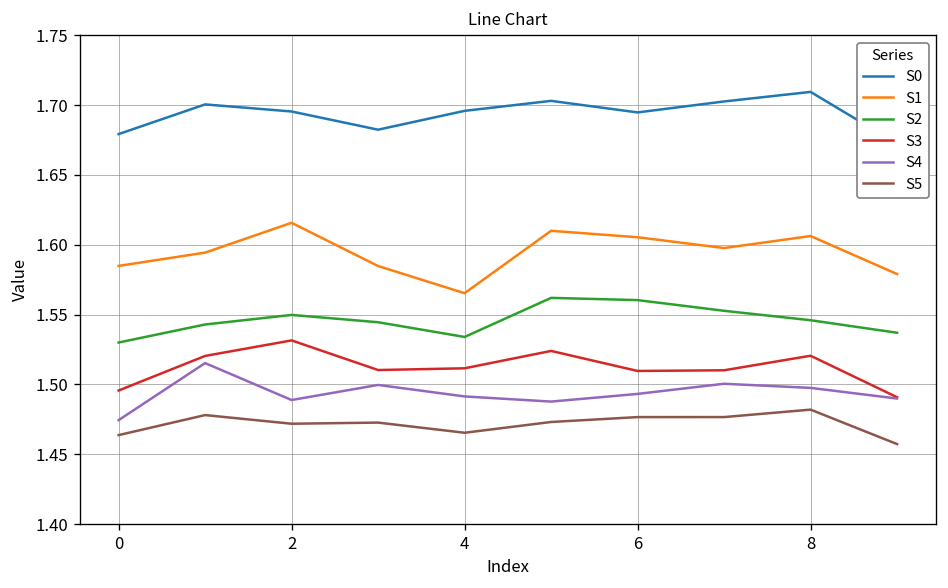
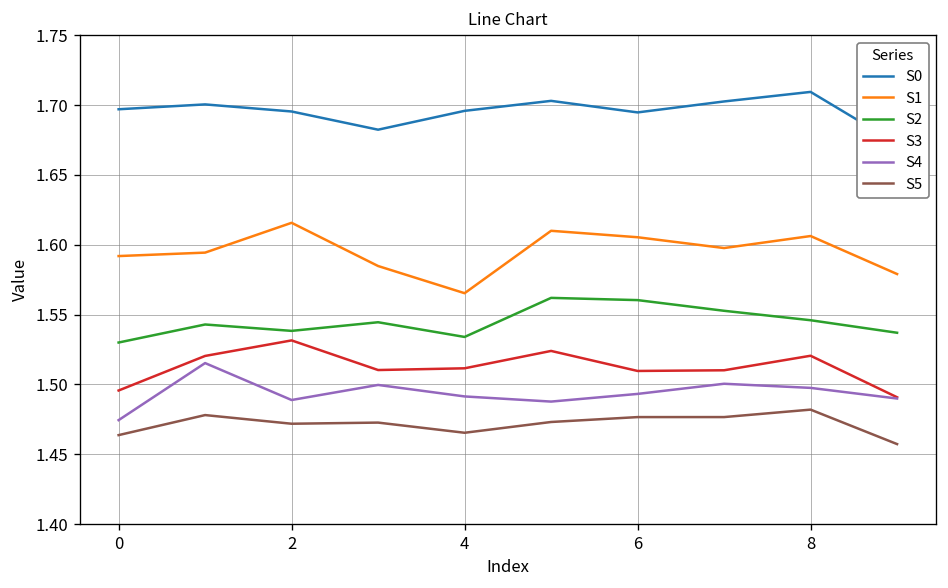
S0, 0: 1.679 -> 1.697
S1, 0: 1.585 -> 1.592
S2, 2: 1.550 -> 1.538
